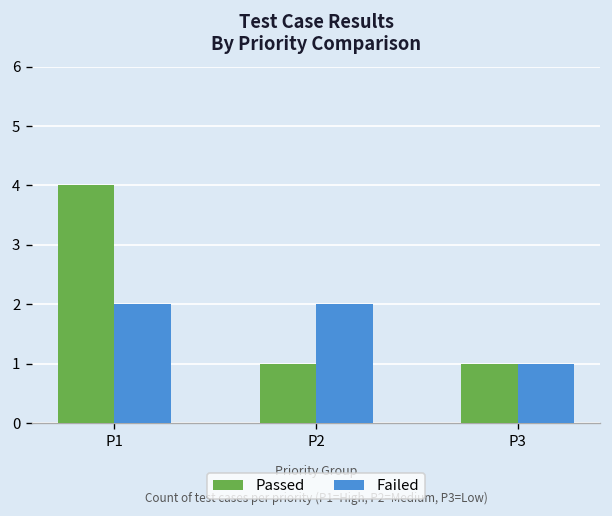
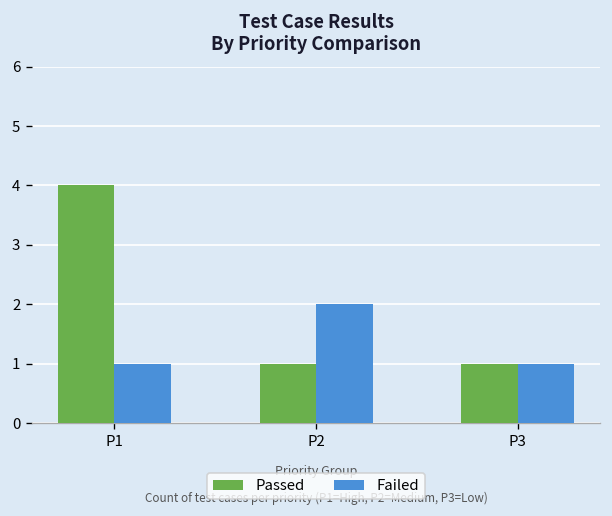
Failed, P1: 2 -> 1
